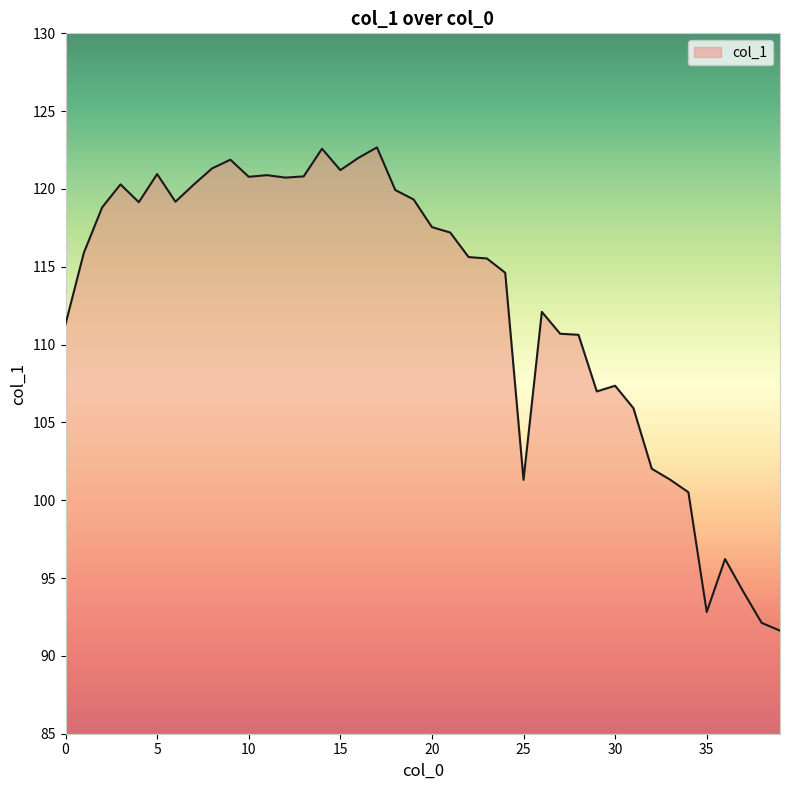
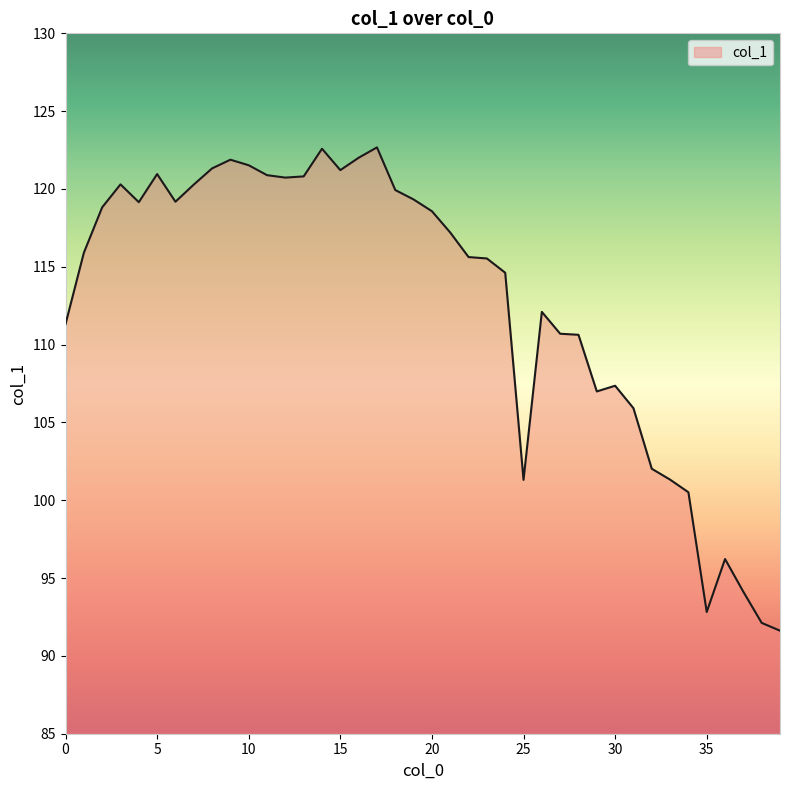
10: 120.8 -> 121.5
20: 117.6 -> 118.6
